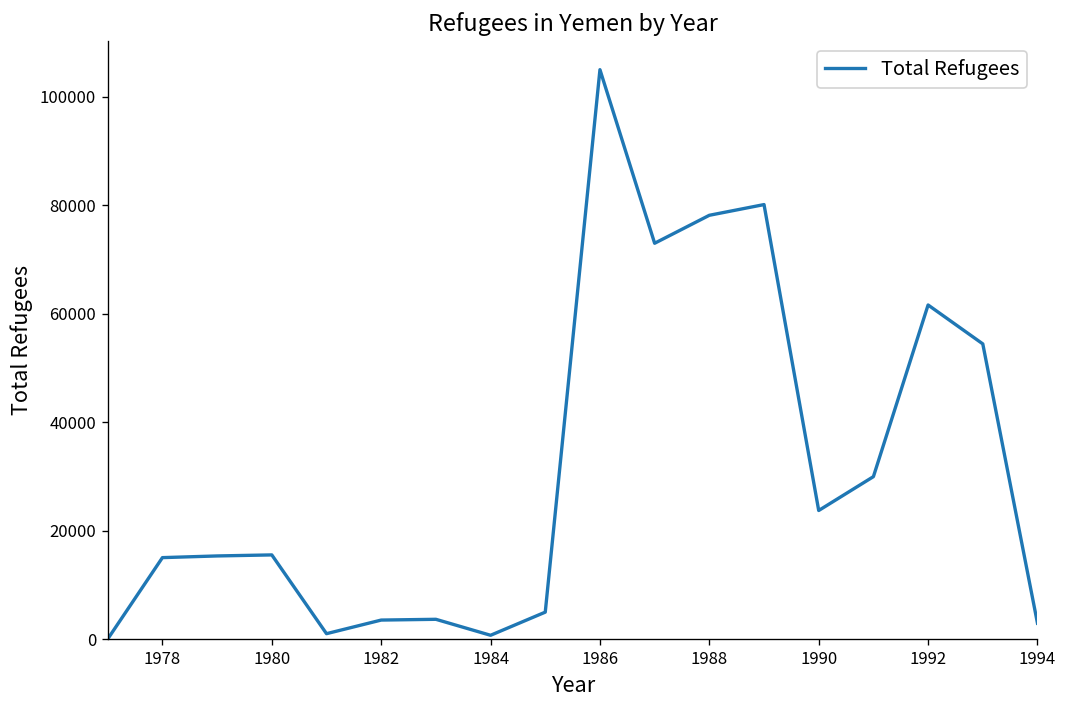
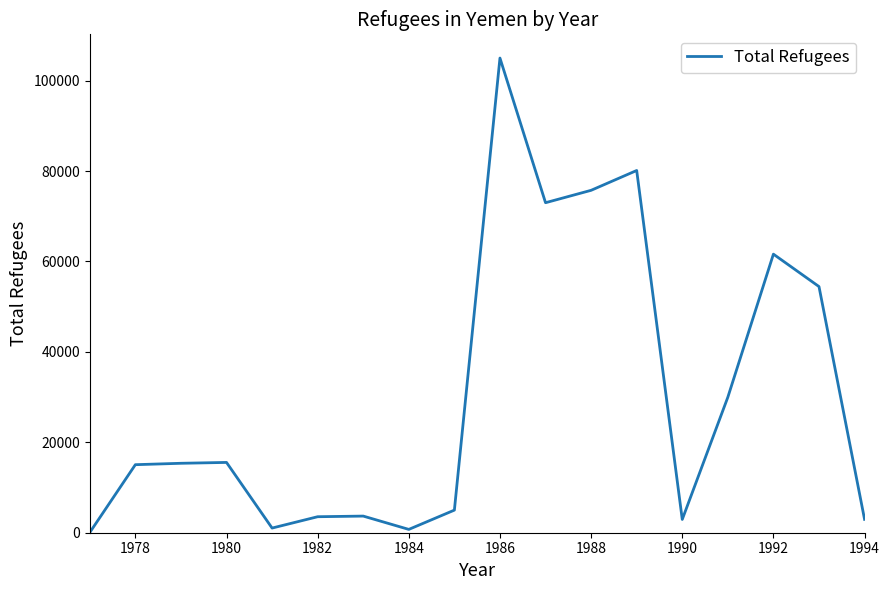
1988: 78000 -> 76000
1990: 24000 -> 3000
